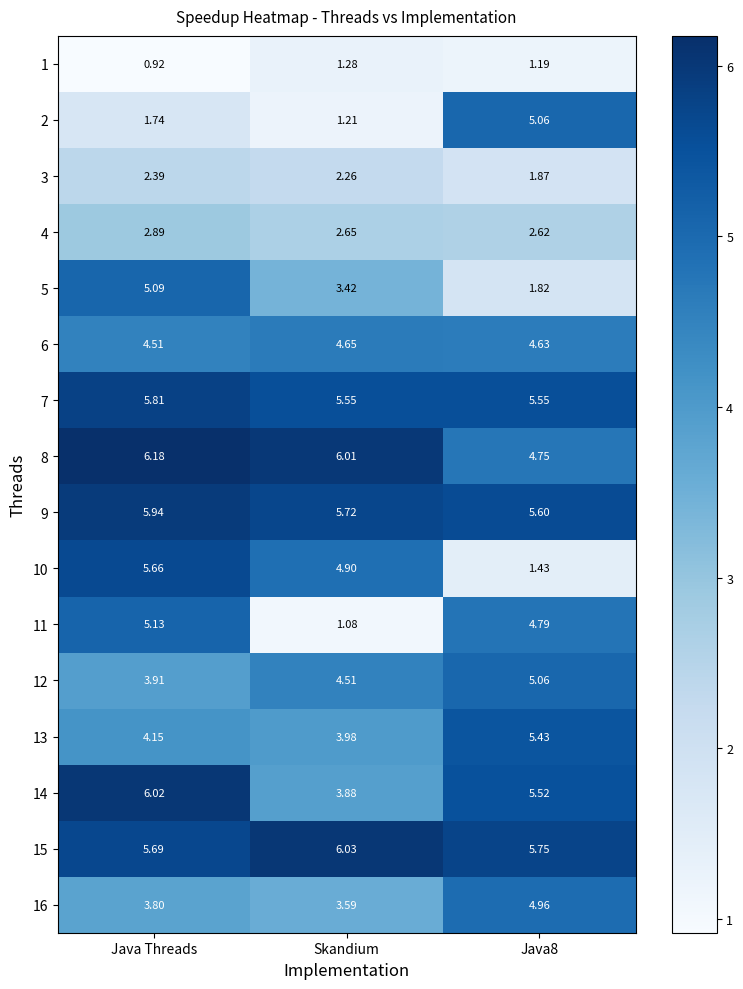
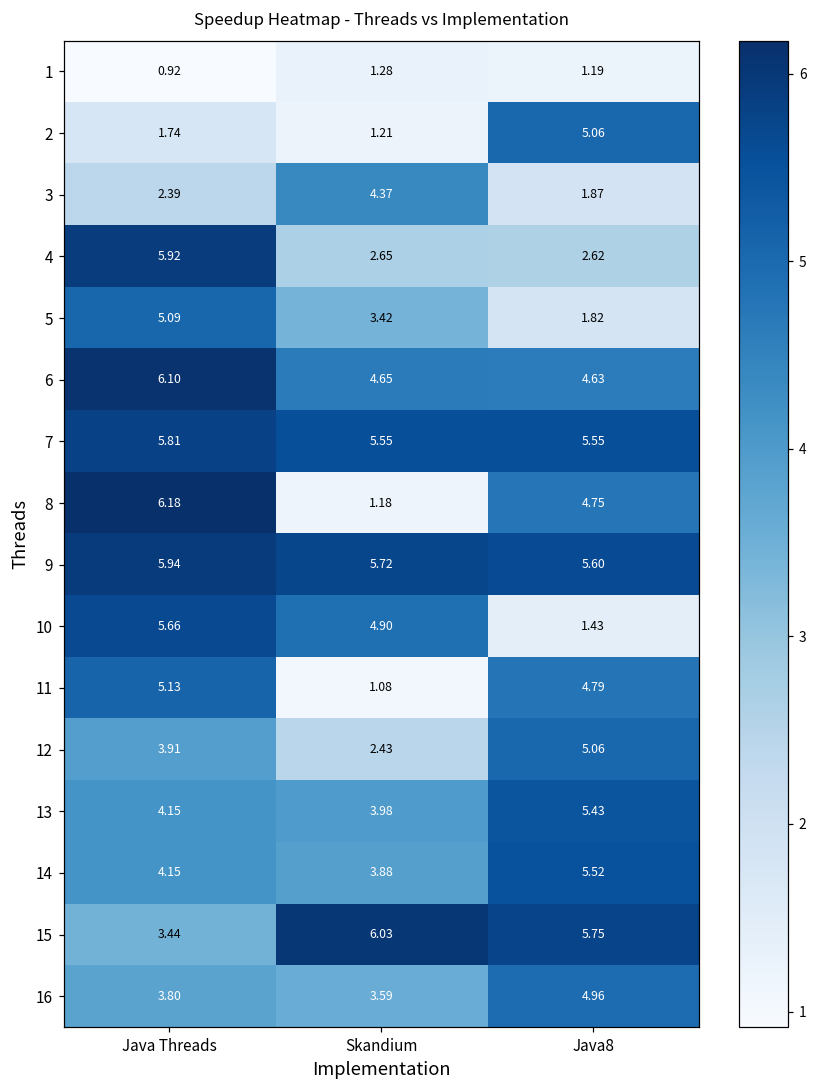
3, Skandium: 2.26 -> 4.37
4, Java Threads: 2.89 -> 5.92
6, Java Threads: 4.51 -> 6.10
8, Skandium: 6.01 -> 1.18
12, Skandium: 4.51 -> 2.43
14, Java Threads: 6.02 -> 4.15
15, Java Threads: 5.69 -> 3.44
